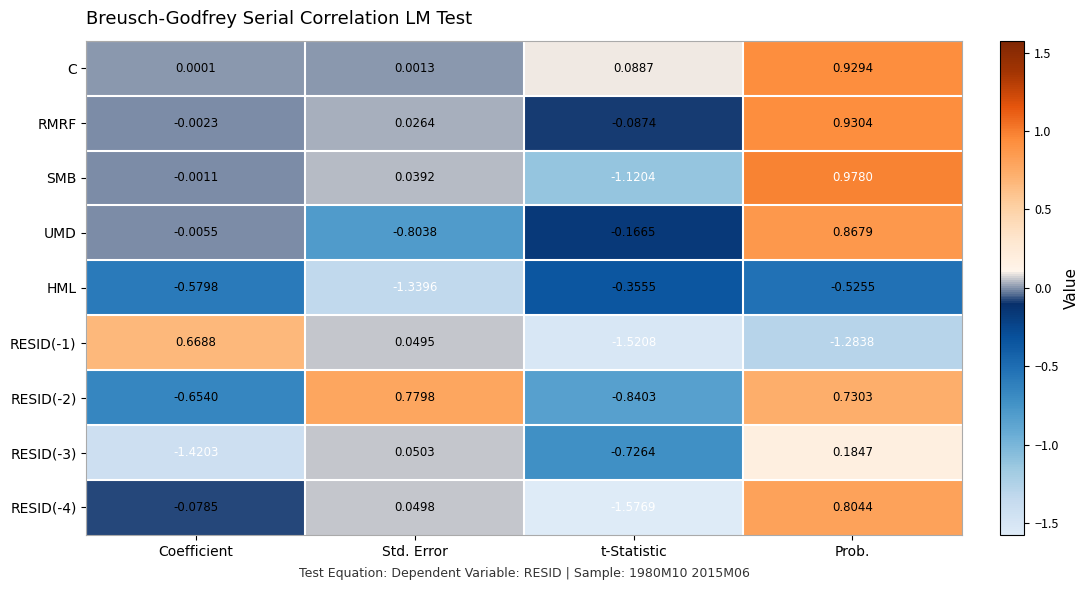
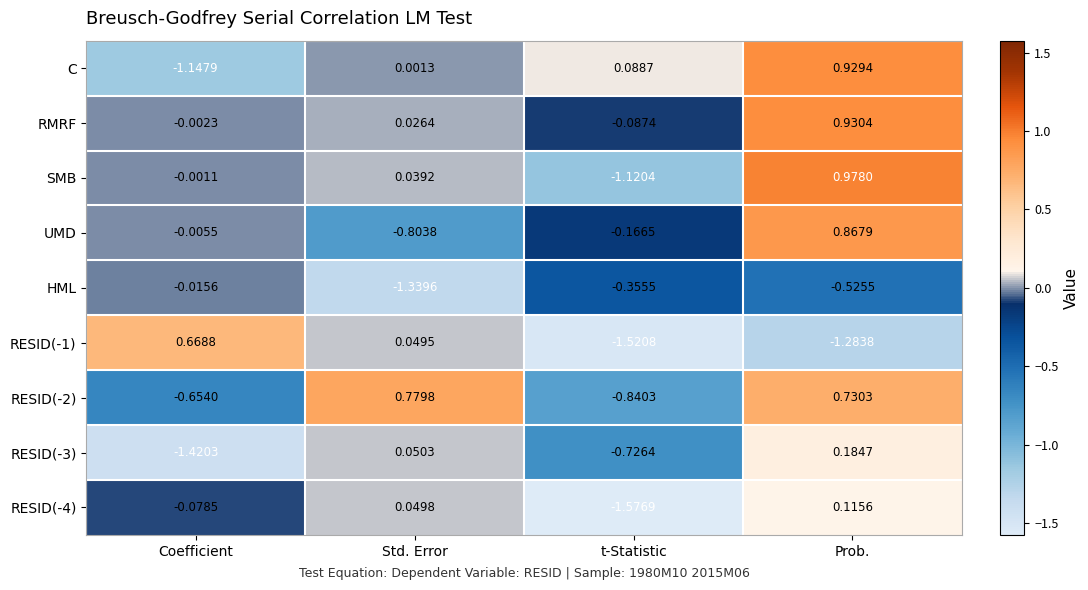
C, Coefficient: 0.0001 -> -1.1479
HML, Coefficient: -0.5798 -> -0.0156
RESID(-4), Prob.: 0.8044 -> 0.1156
